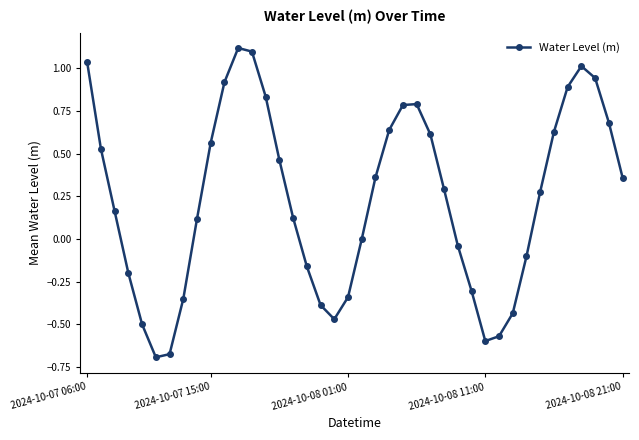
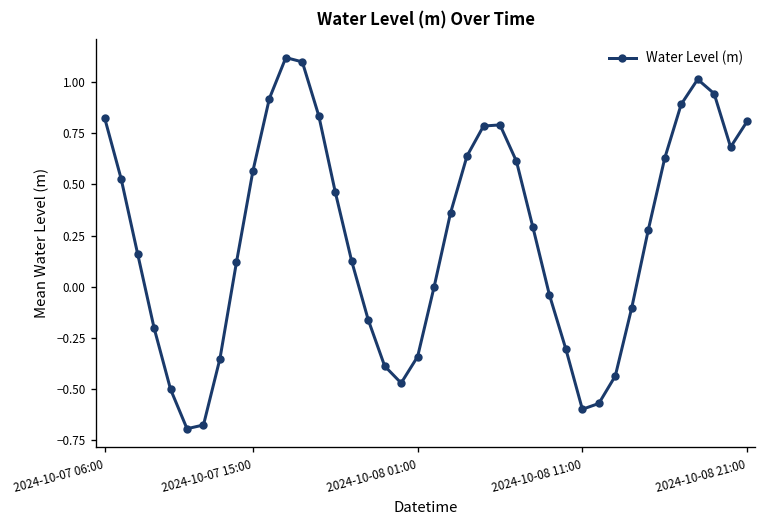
2024-10-07 06:00: 1.03 -> 0.82
2024-10-08 21:00: 0.36 -> 0.81
